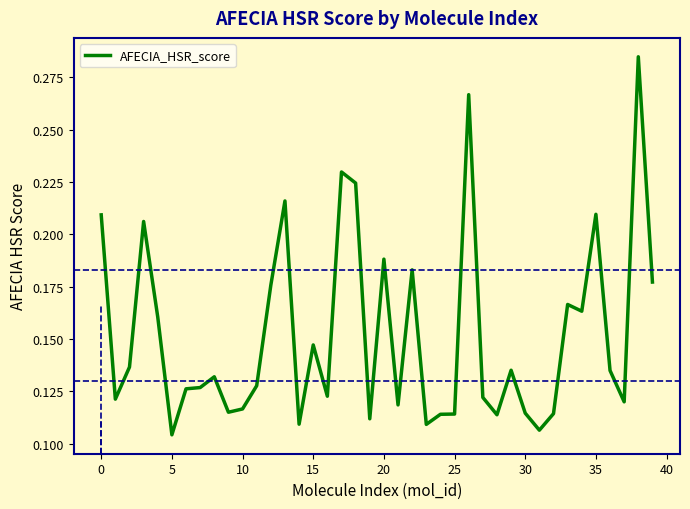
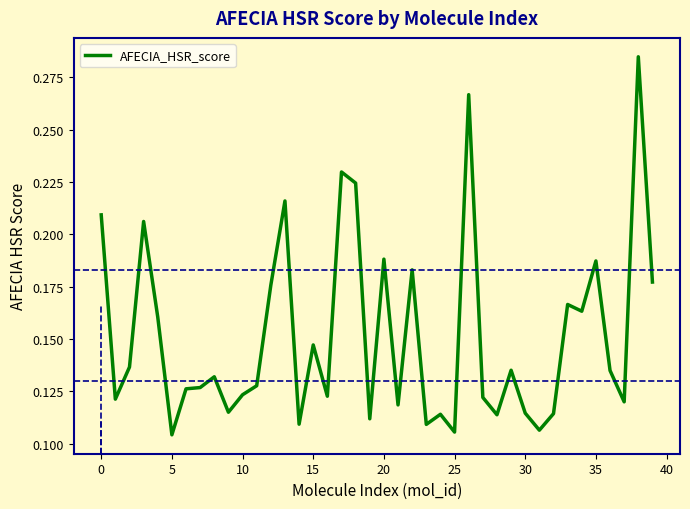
10: 0.117 -> 0.123
25: 0.114 -> 0.106
35: 0.210 -> 0.187
